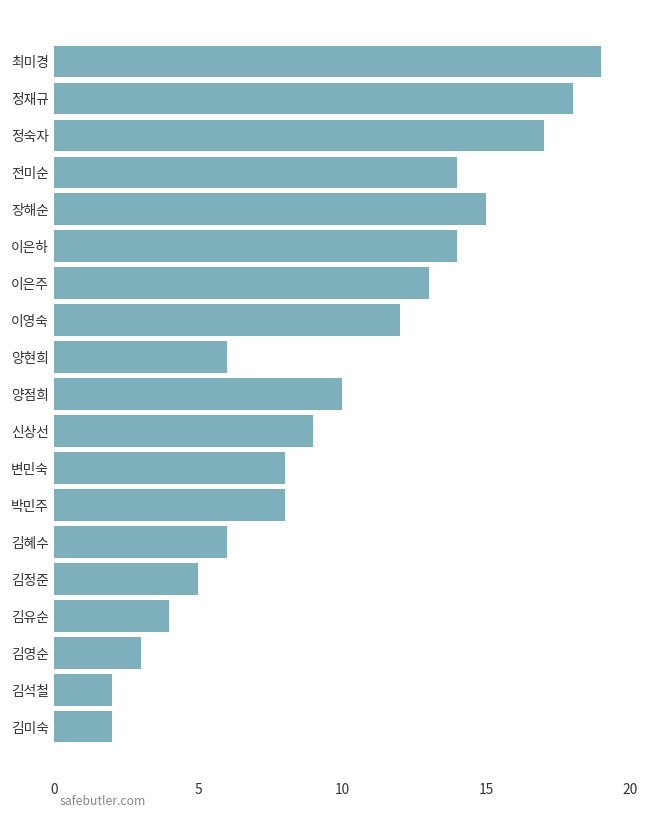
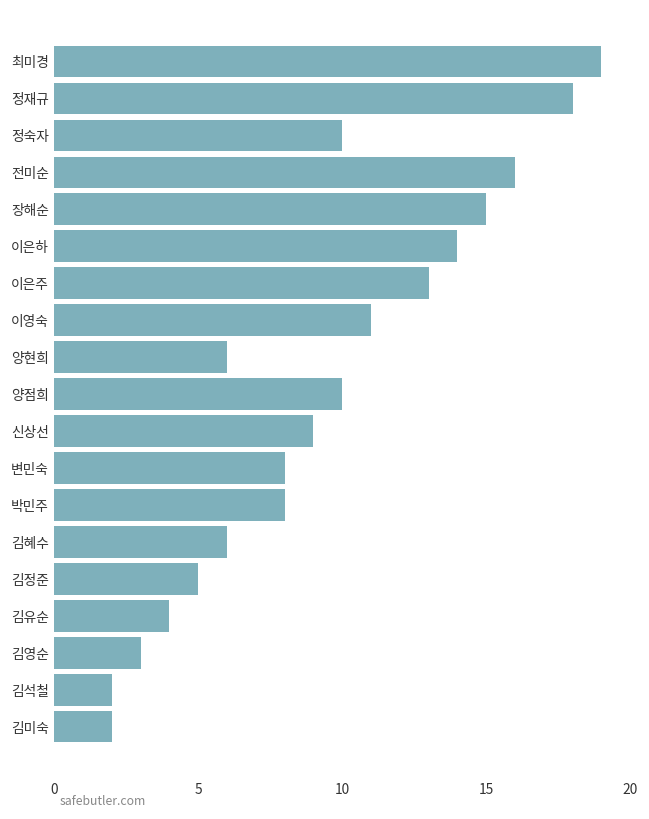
정숙자: 17 -> 10
전미순: 14 -> 16
이영숙: 12 -> 11
